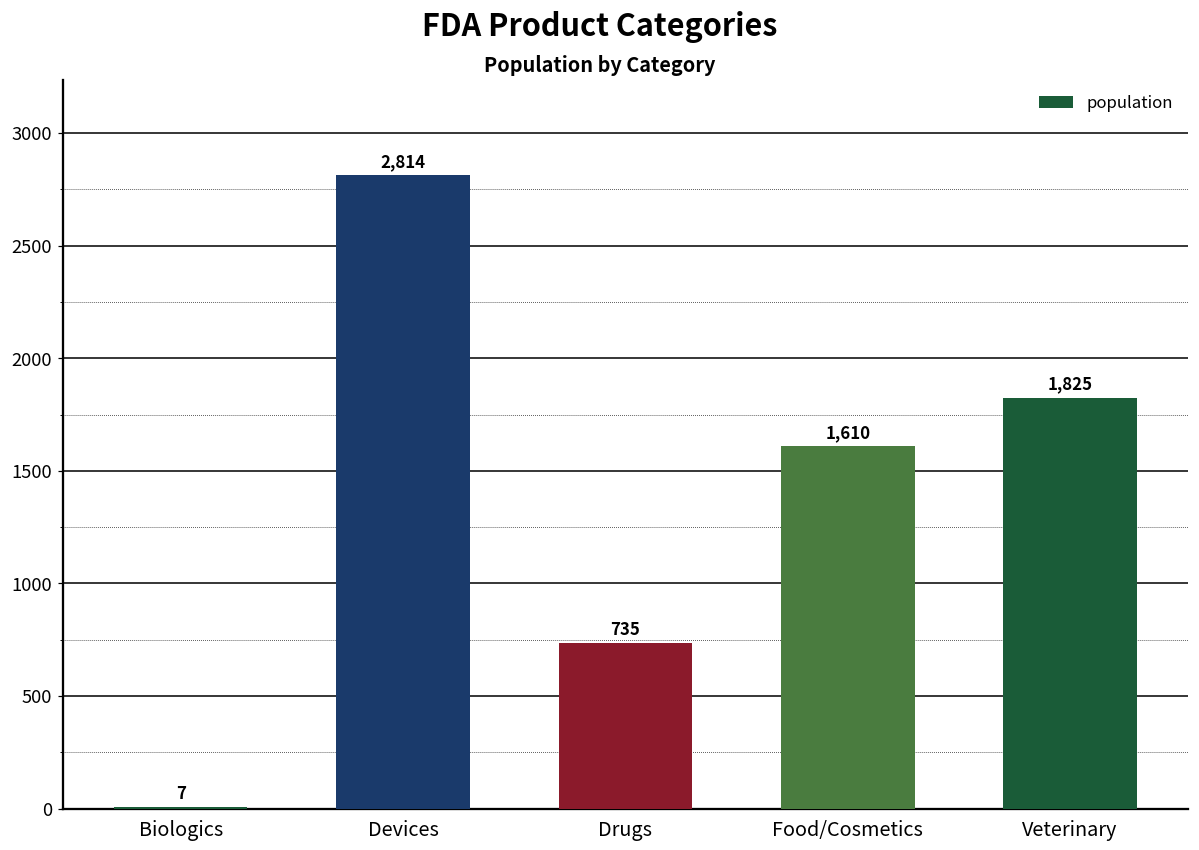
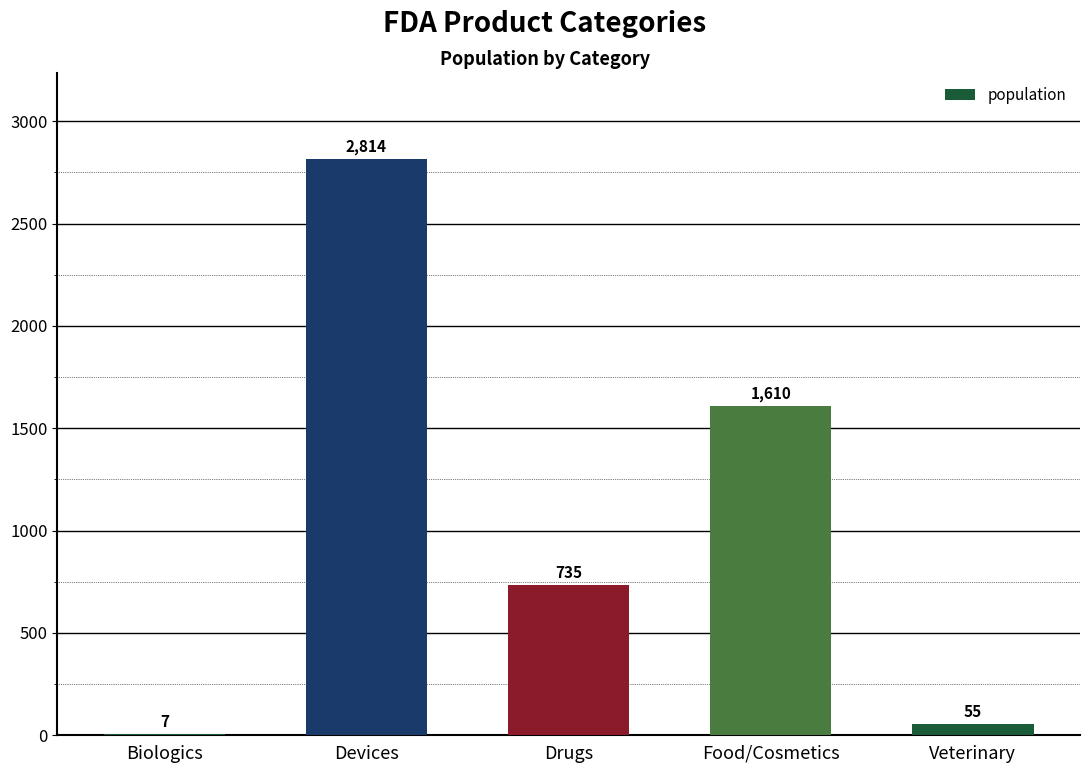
Veterinary: 1,825 -> 55
